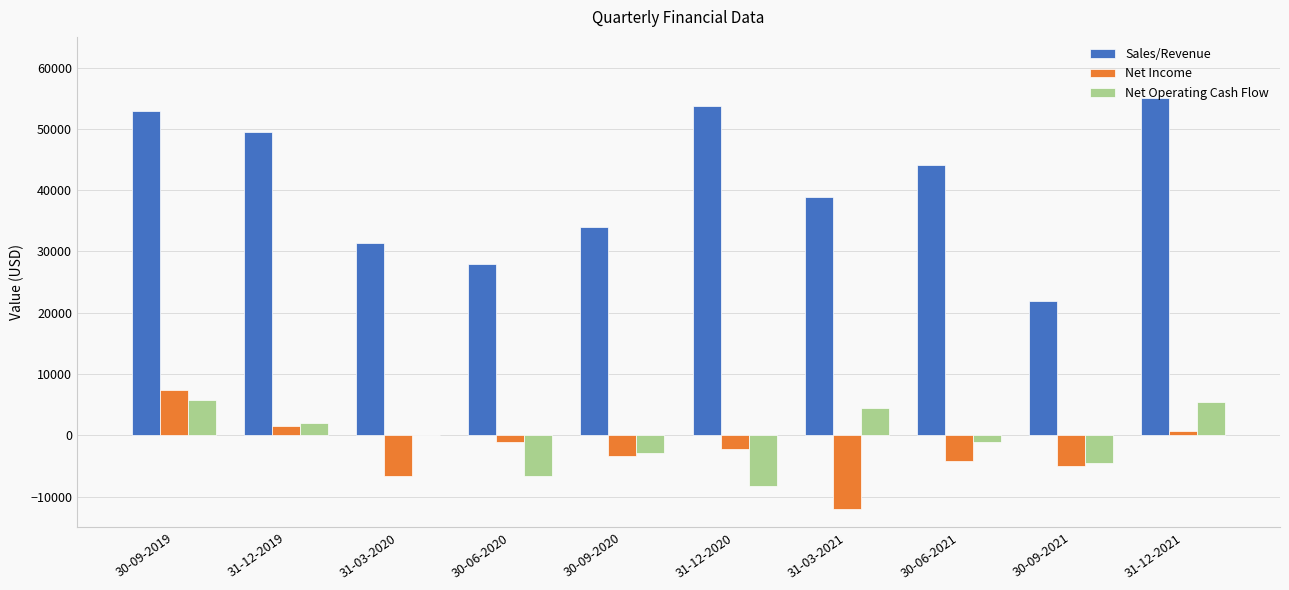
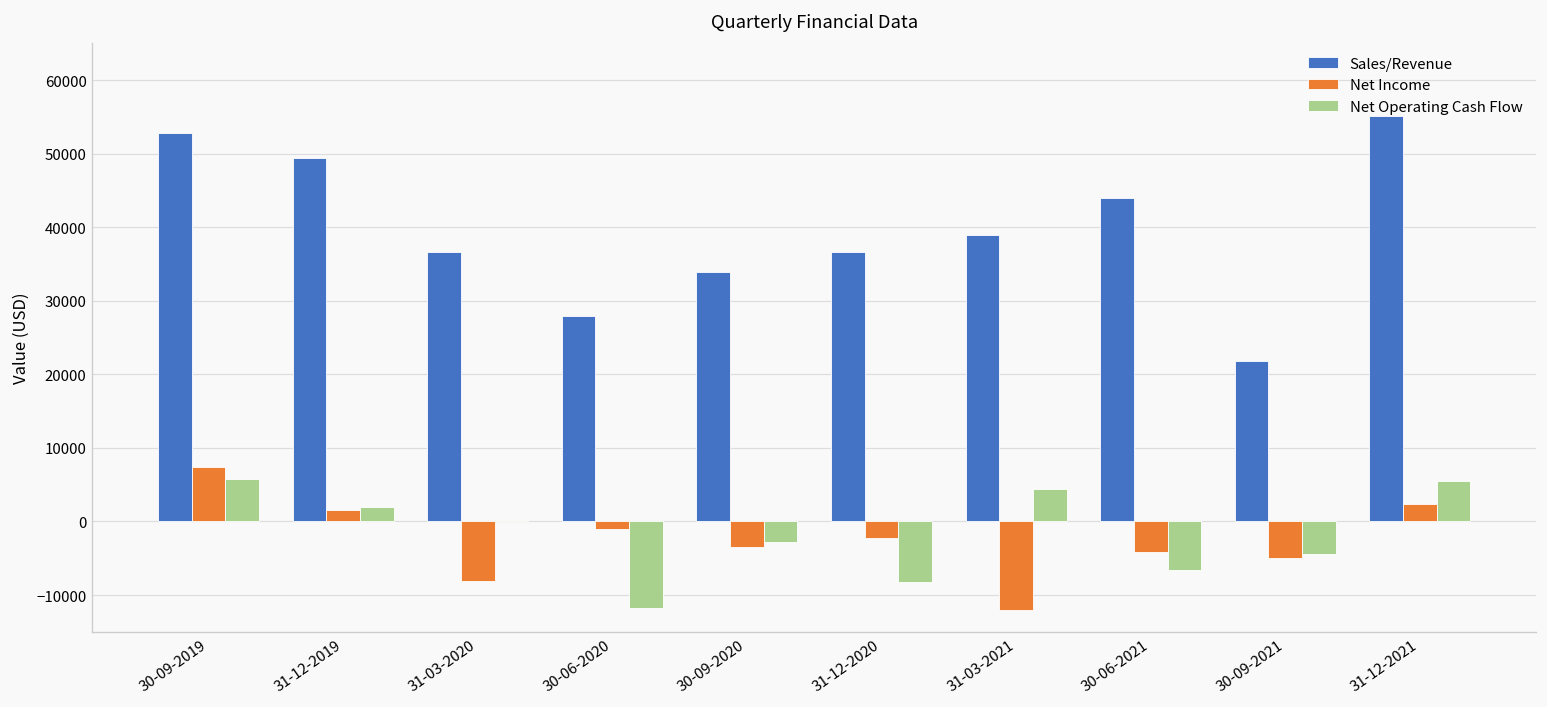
Sales/Revenue, 31-03-2020: 31000 -> 37000
Net Income, 31-03-2020: -7000 -> -8000
Net Operating Cash Flow, 30-06-2020: -7000 -> -12000
Sales/Revenue, 31-12-2020: 54000 -> 37000
Net Operating Cash Flow, 30-06-2021: -1000 -> -7000
Net Income, 31-12-2021: 1000 -> 2000
